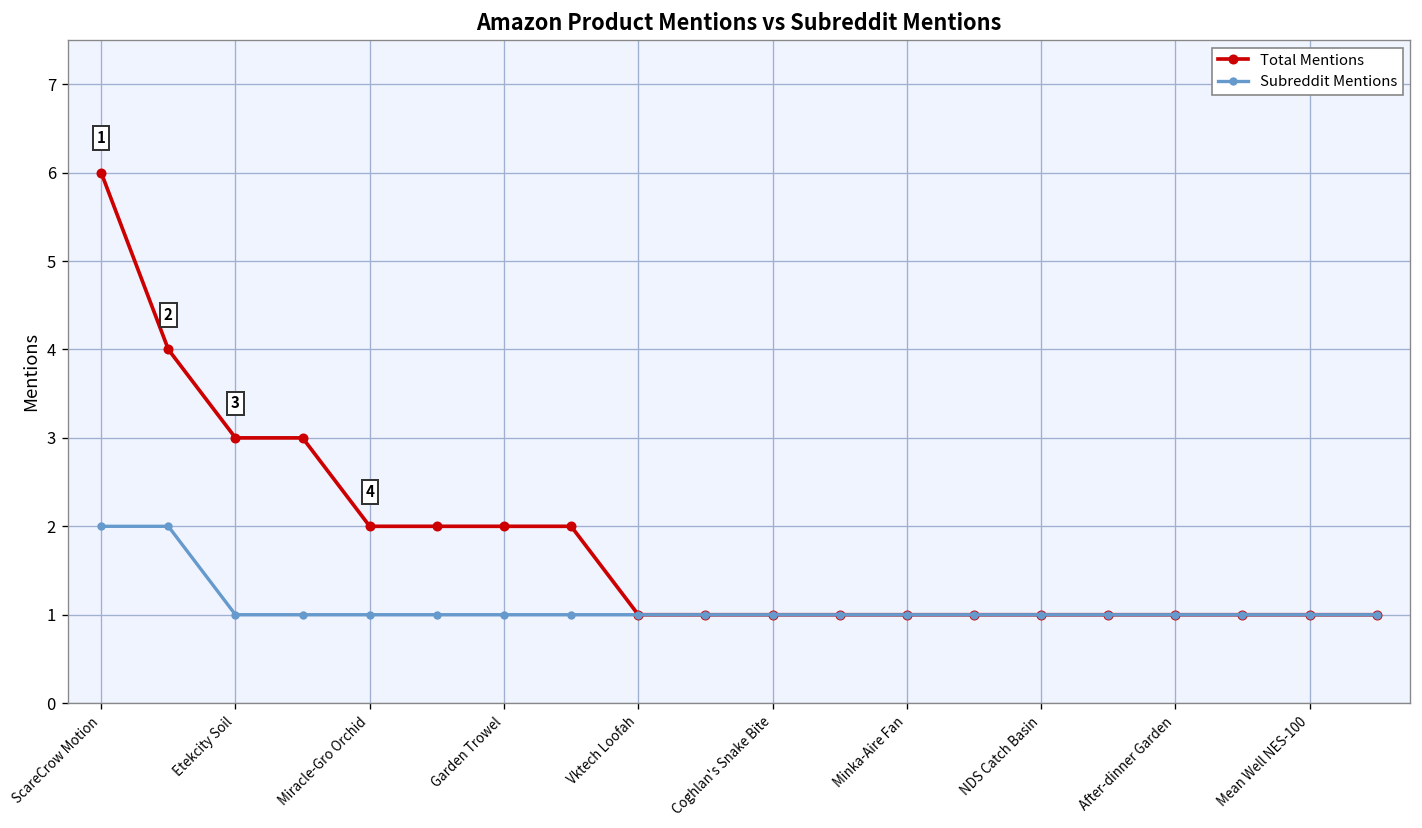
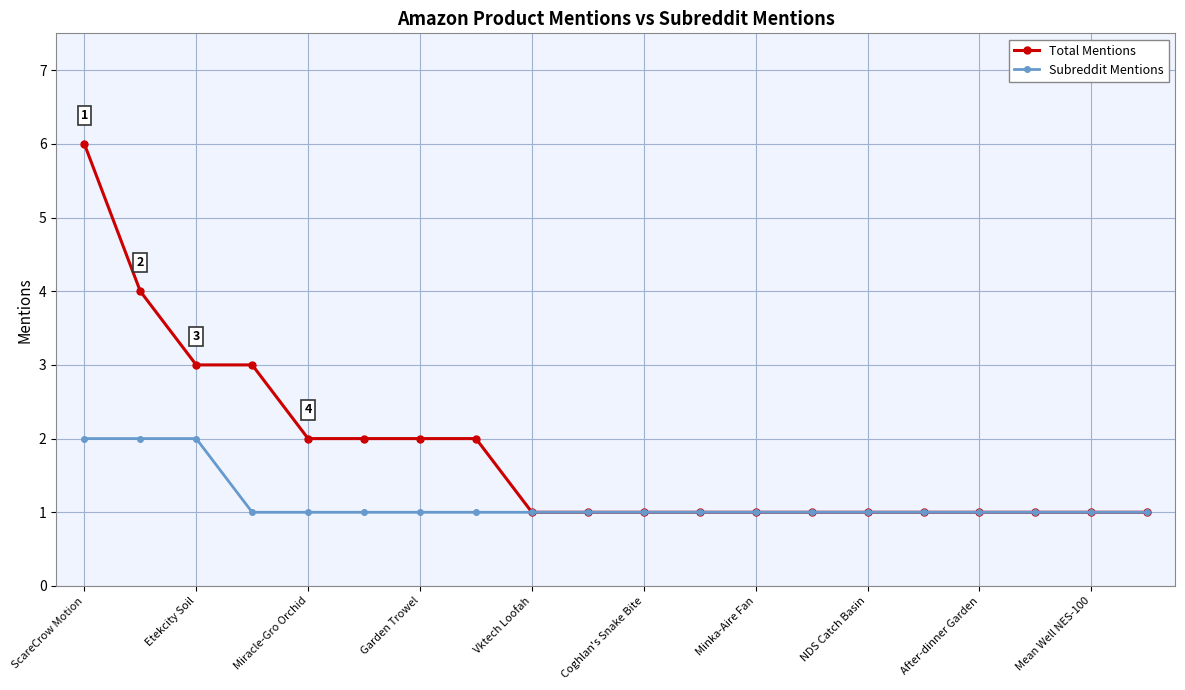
Subreddit Mentions, Etekcity Soil: 1 -> 2
